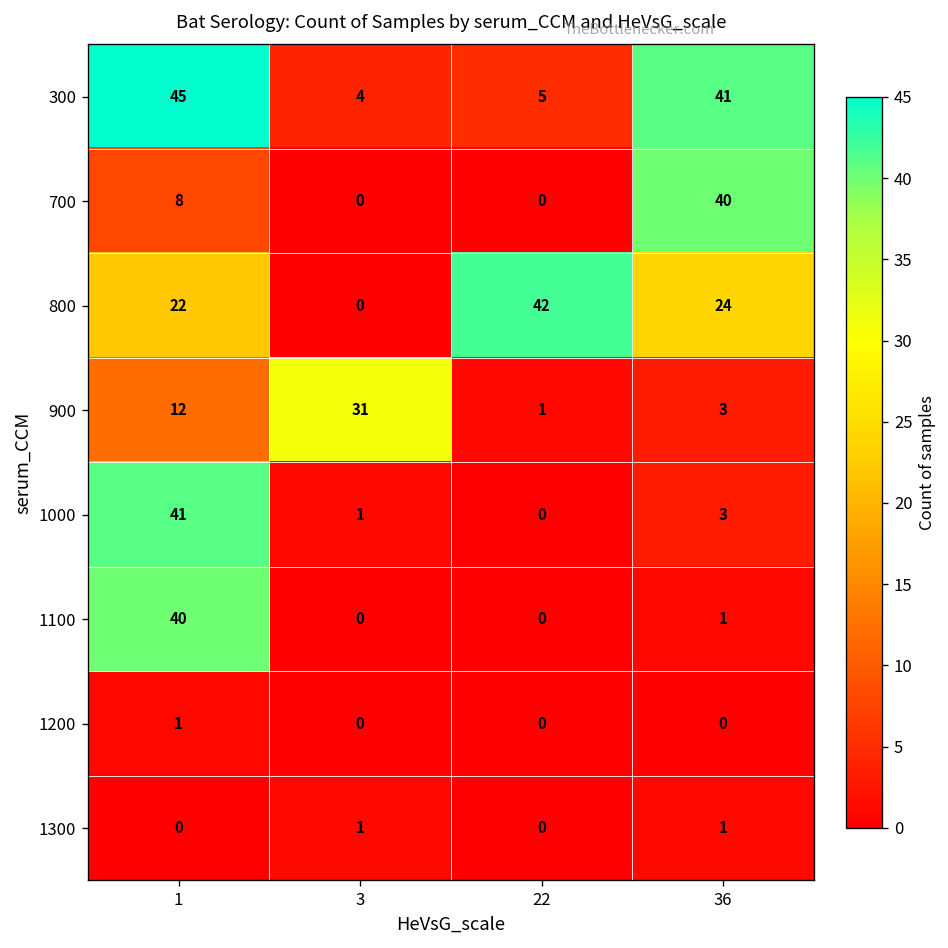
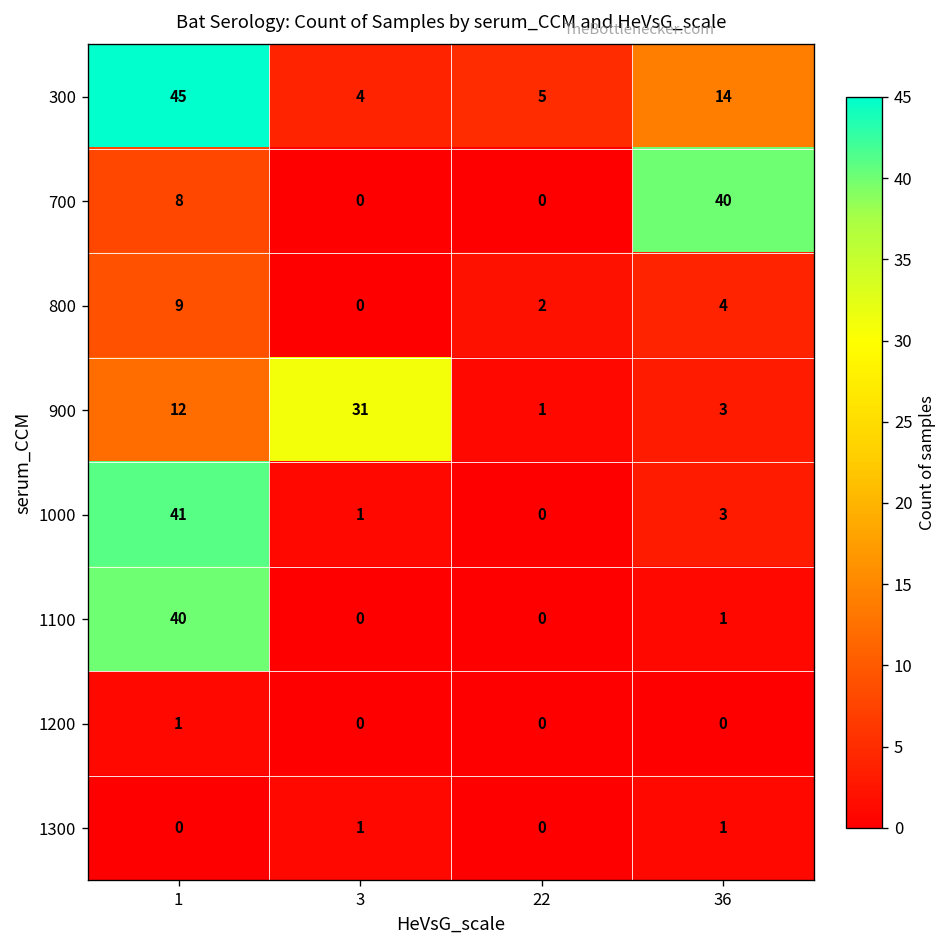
300, 36: 41 -> 14
800, 1: 22 -> 9
800, 22: 42 -> 2
800, 36: 24 -> 4
